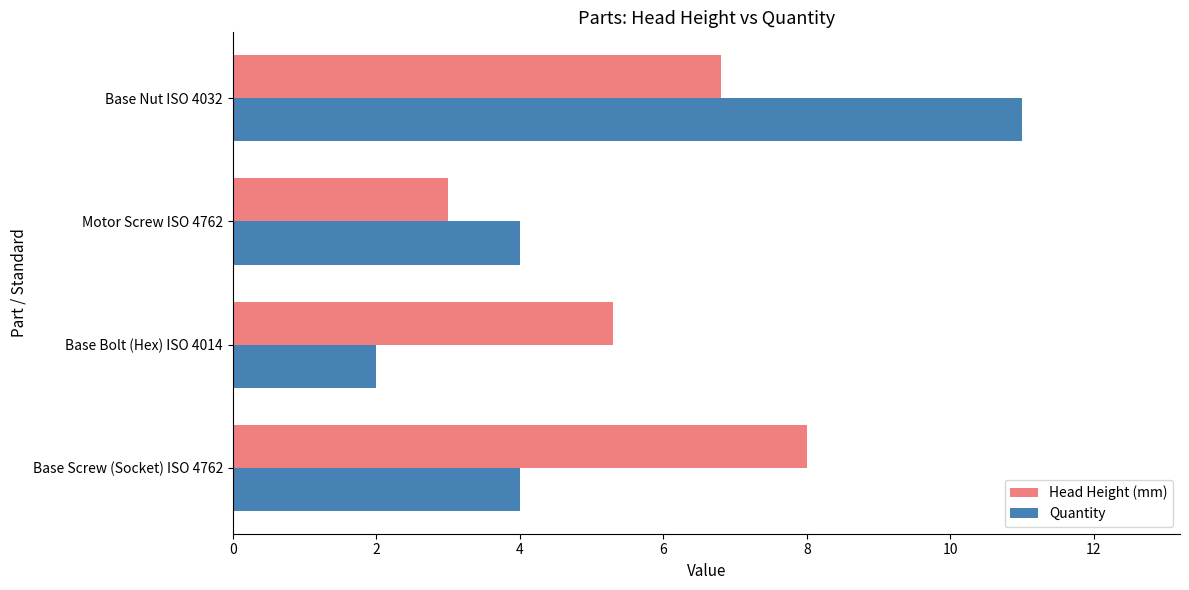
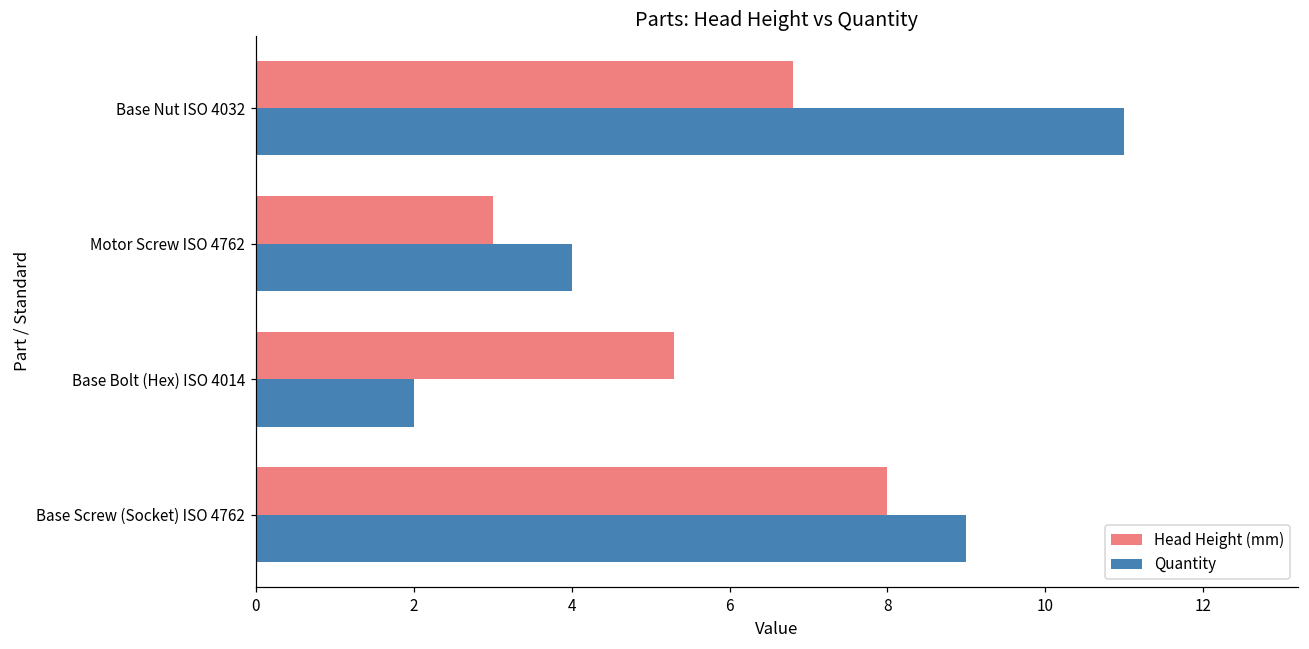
Quantity, Base Screw (Socket) ISO 4762: 4 -> 9
